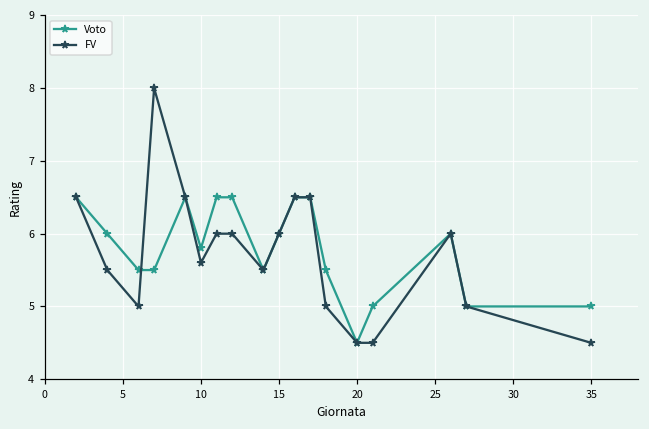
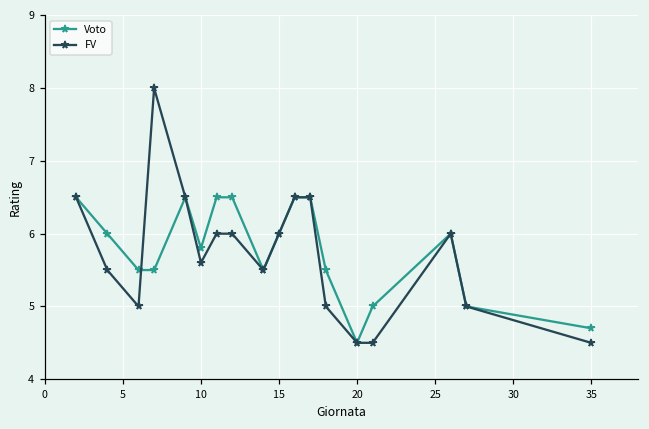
Voto, 35: 5.0 -> 4.7
